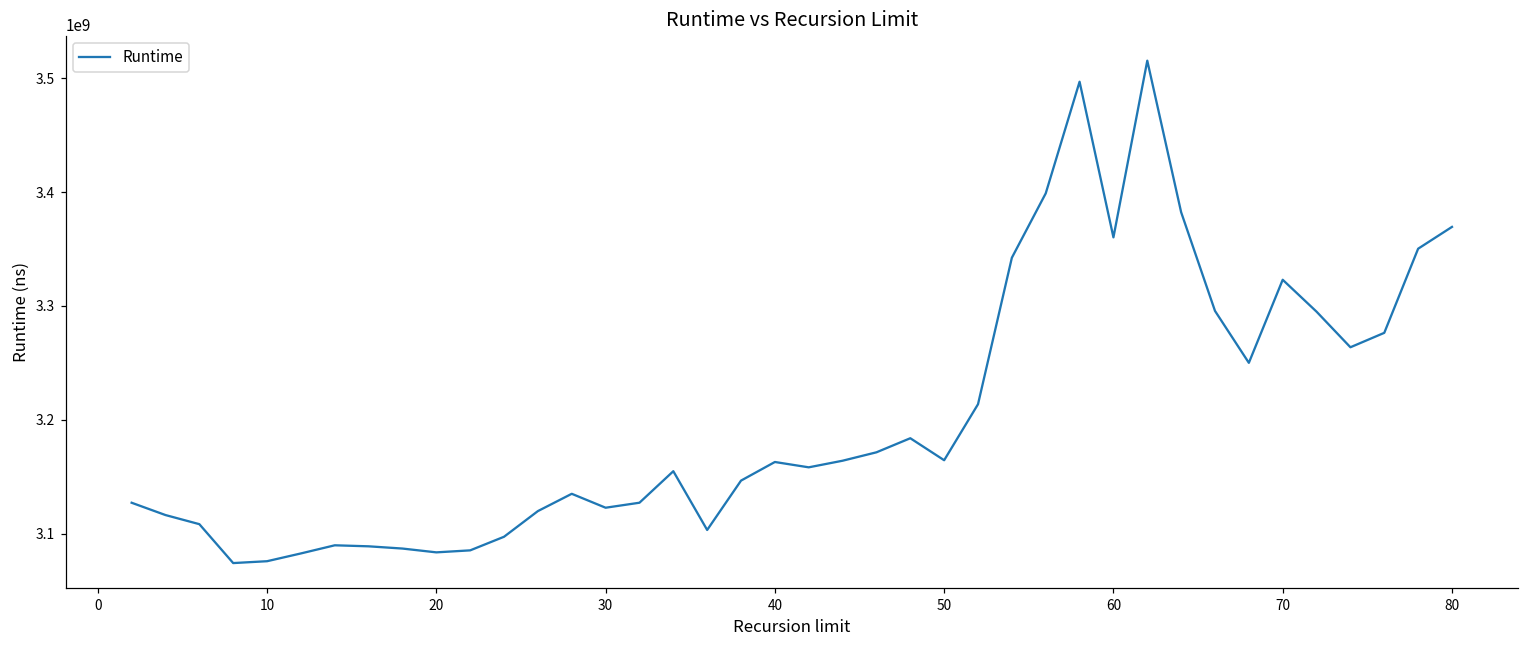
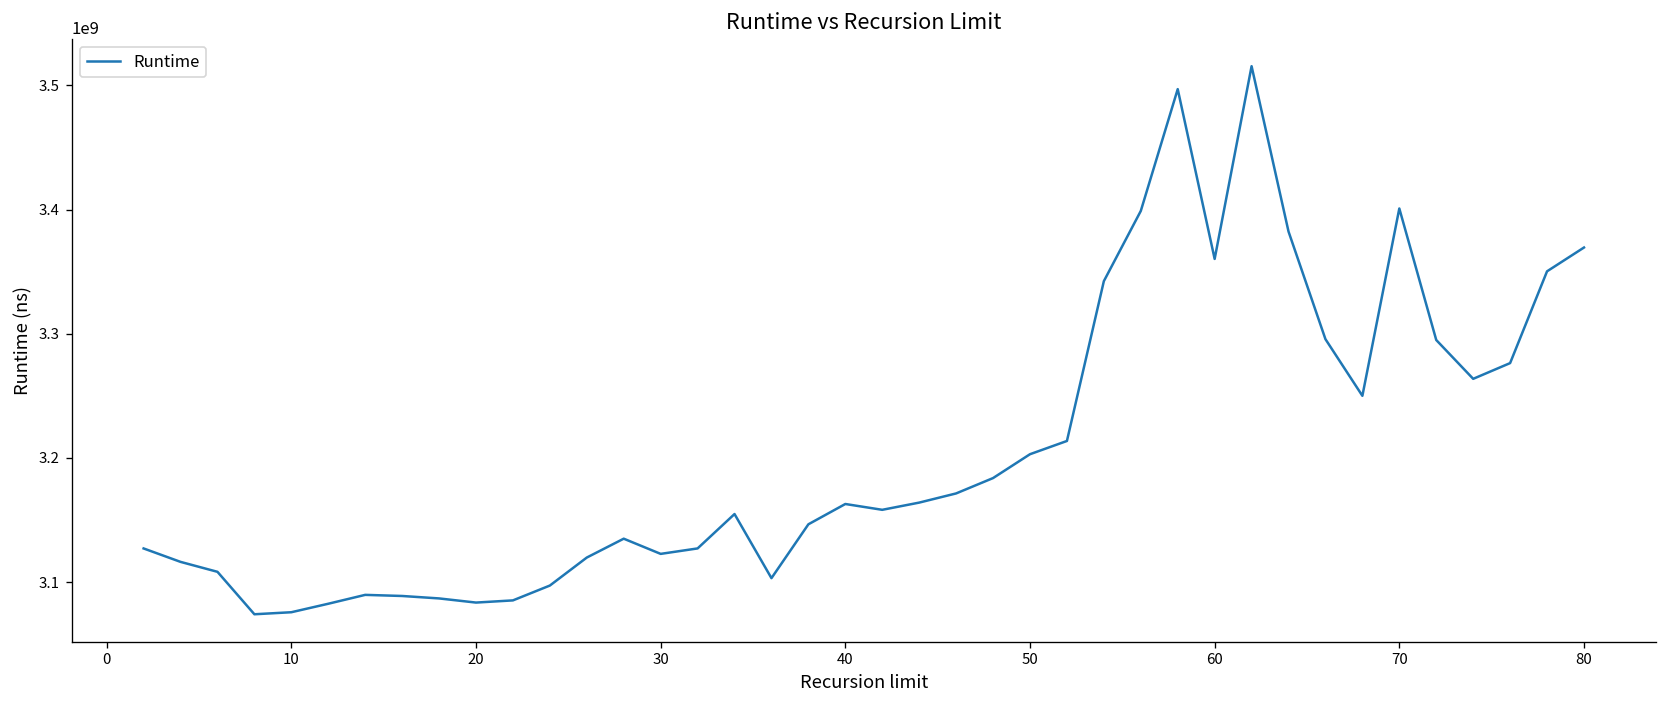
50: 3164000000 -> 3203000000
70: 3323000000 -> 3401000000
